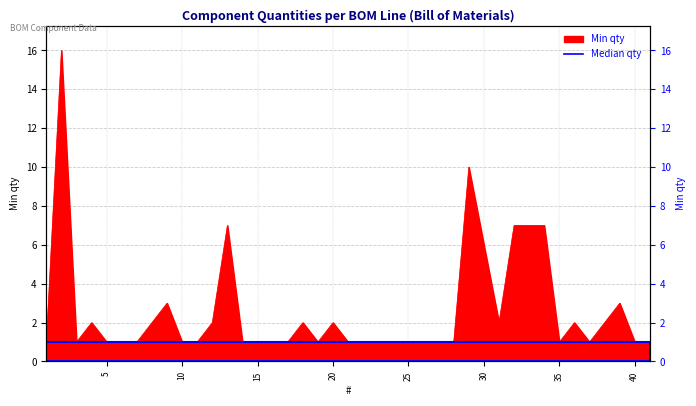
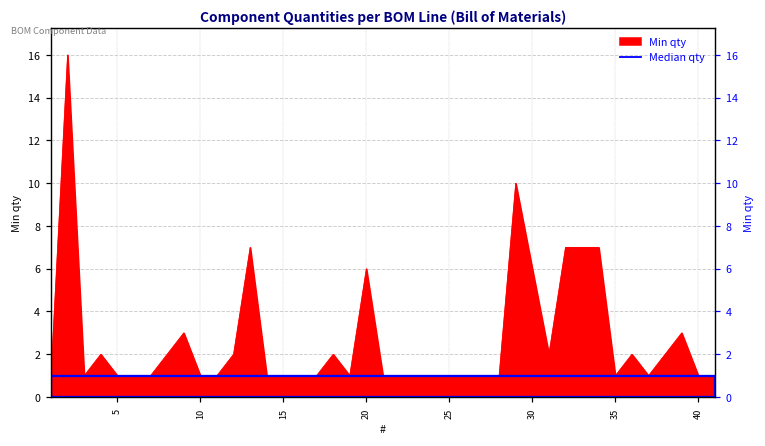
20: 2 -> 6
